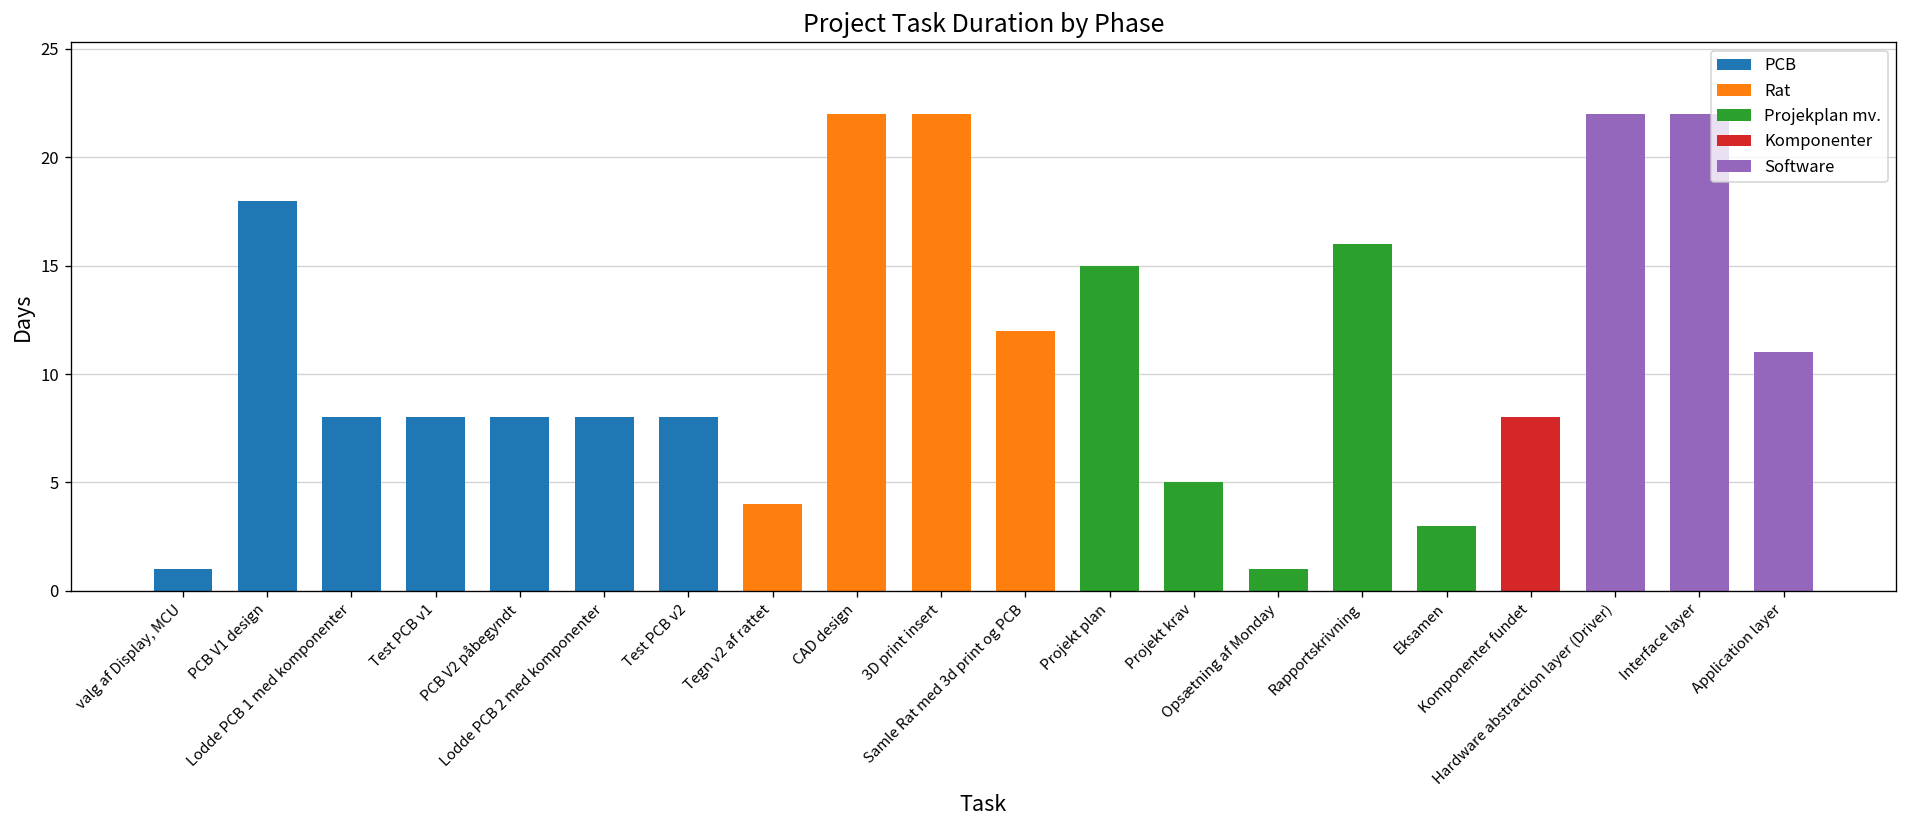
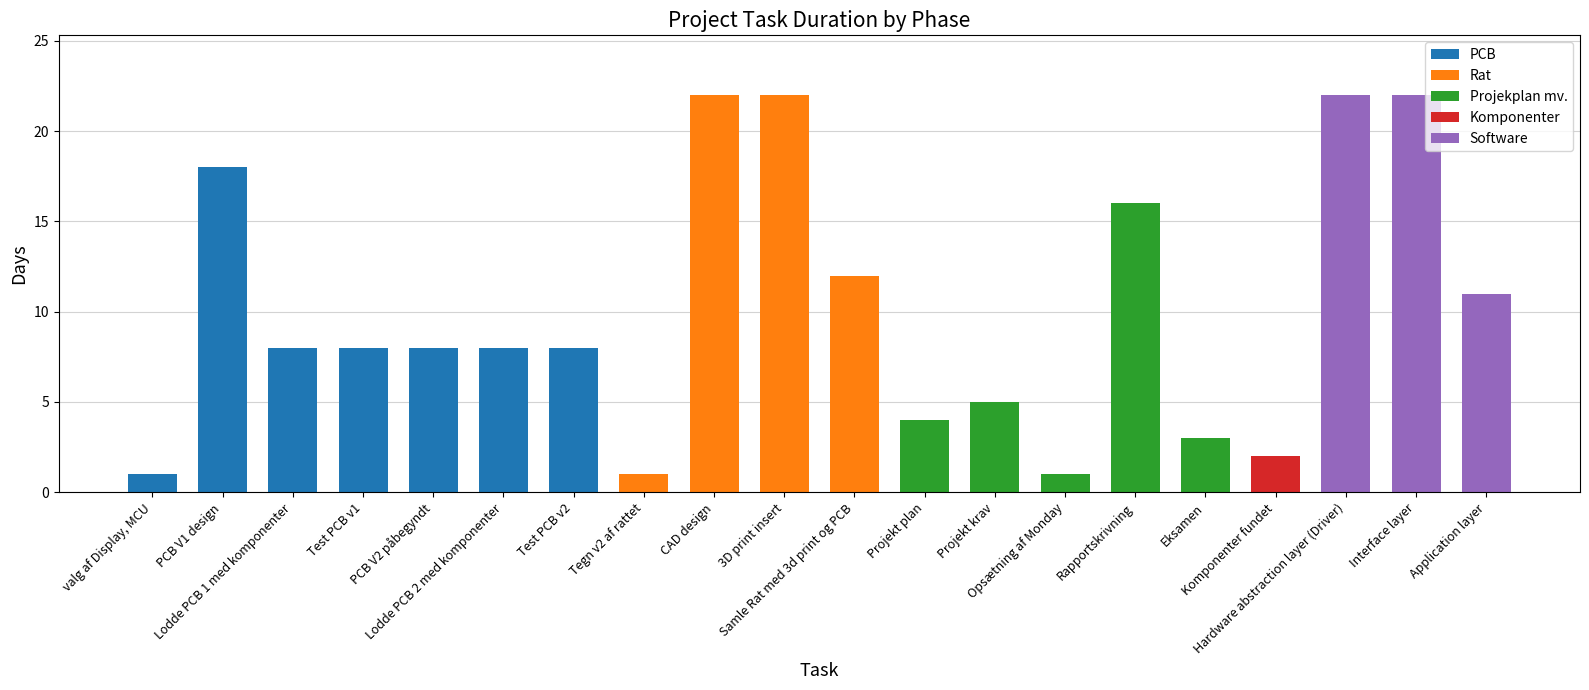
Rat, Tegn v2 af rattet: 4 -> 1
Projekplan mv., Projekt plan: 15 -> 4
Komponenter, Komponenter fundet: 8 -> 2
